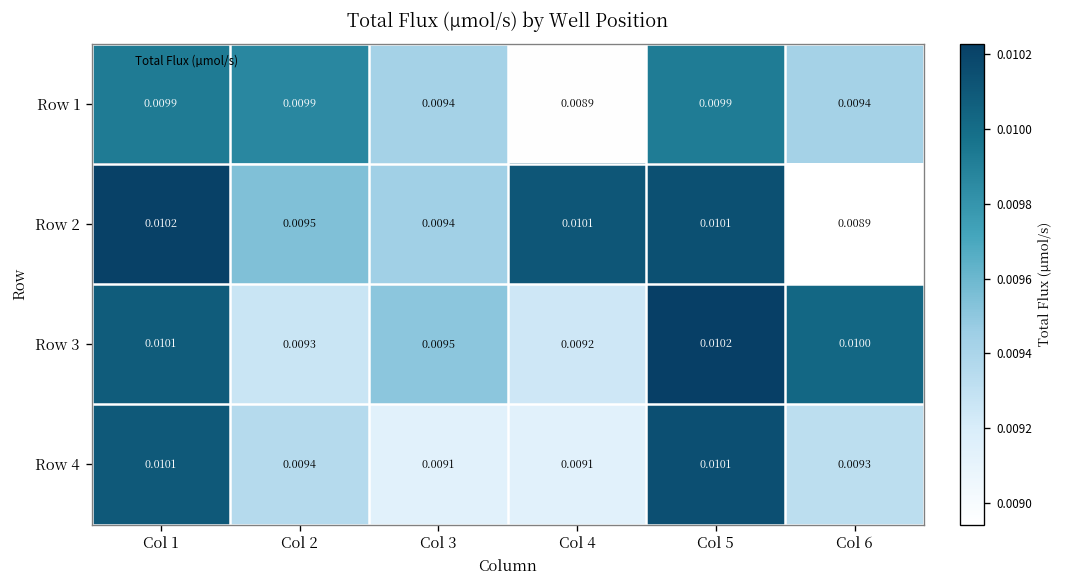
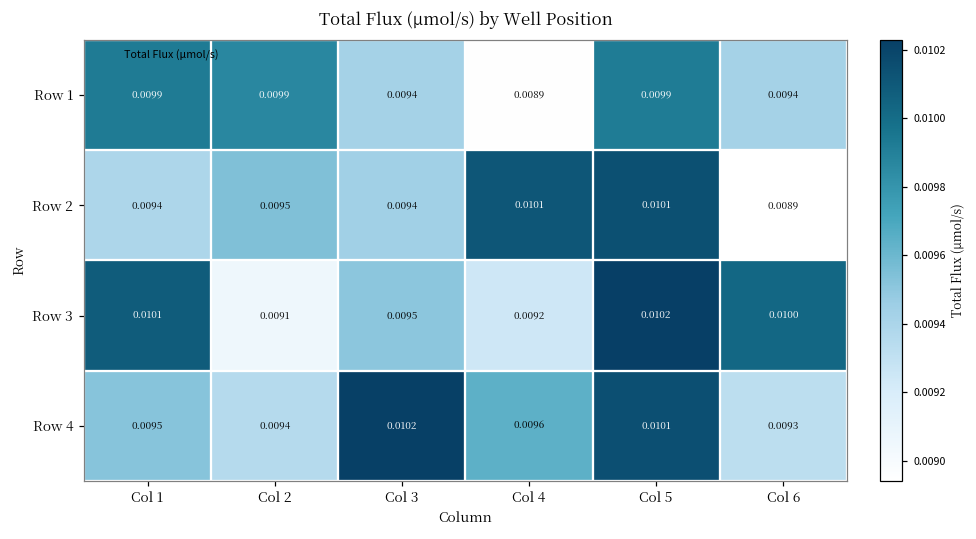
Row 2, Col 1: 0.0102 -> 0.0094
Row 3, Col 2: 0.0093 -> 0.0091
Row 4, Col 1: 0.0101 -> 0.0095
Row 4, Col 3: 0.0091 -> 0.0102
Row 4, Col 4: 0.0091 -> 0.0096
